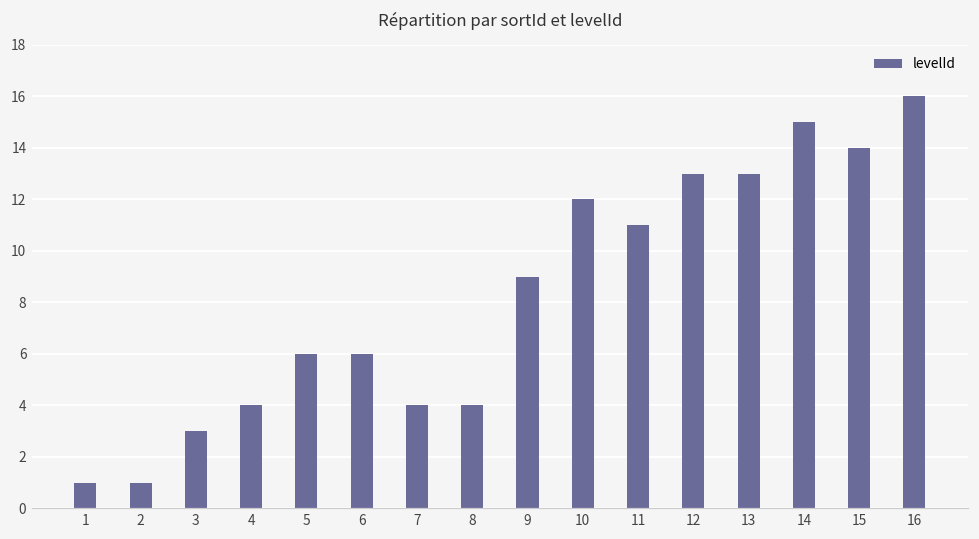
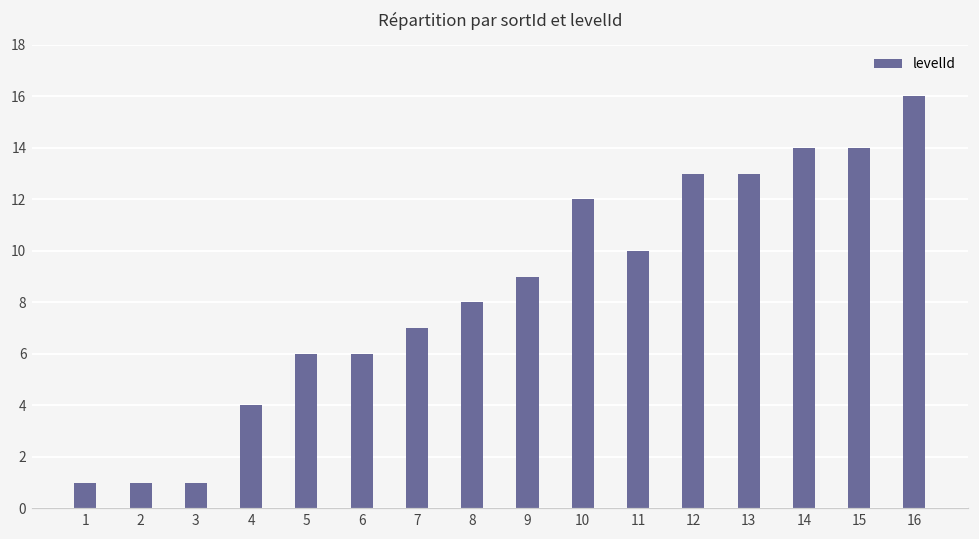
3: 3 -> 1
7: 4 -> 7
8: 4 -> 8
11: 11 -> 10
14: 15 -> 14
